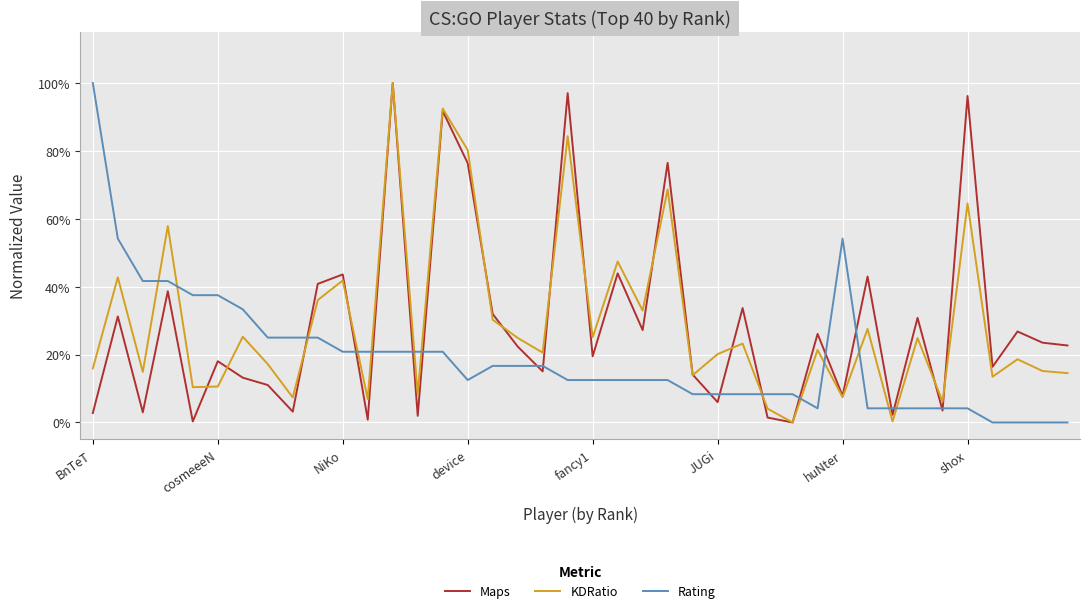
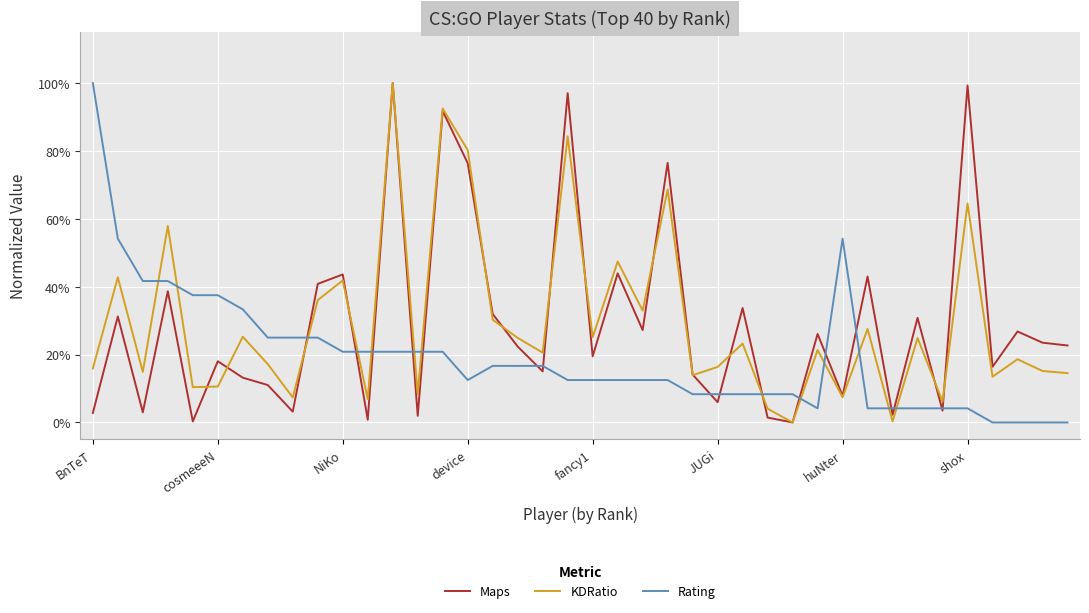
KDRatio, JUGi: 20% -> 16%
Maps, shox: 96% -> 99%
